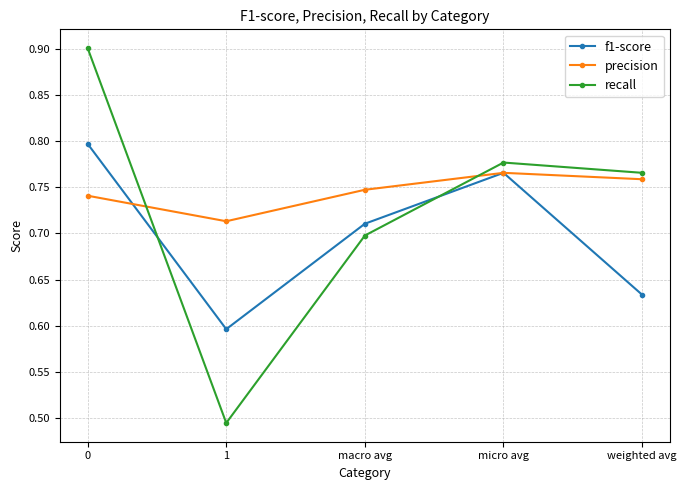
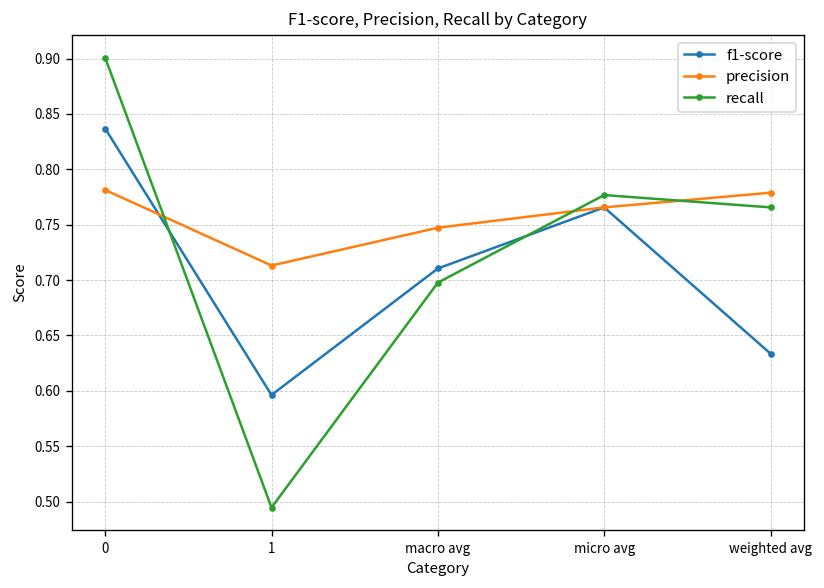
f1-score, 0: 0.80 -> 0.84
precision, 0: 0.74 -> 0.78
precision, weighted avg: 0.76 -> 0.78
